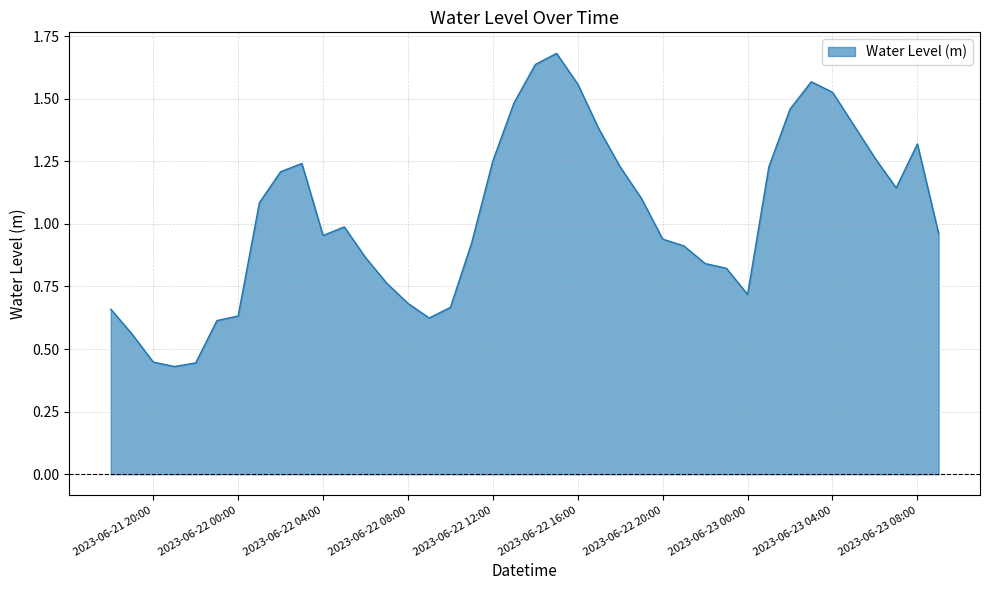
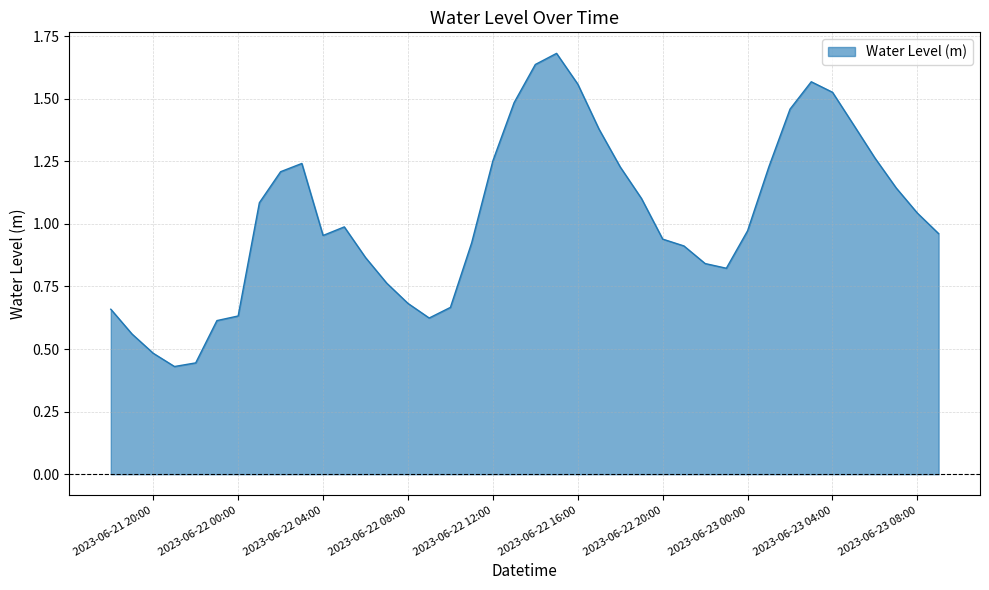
2023-06-21 20:00: 0.45 -> 0.48
2023-06-23 00:00: 0.72 -> 0.97
2023-06-23 08:00: 1.32 -> 1.04
